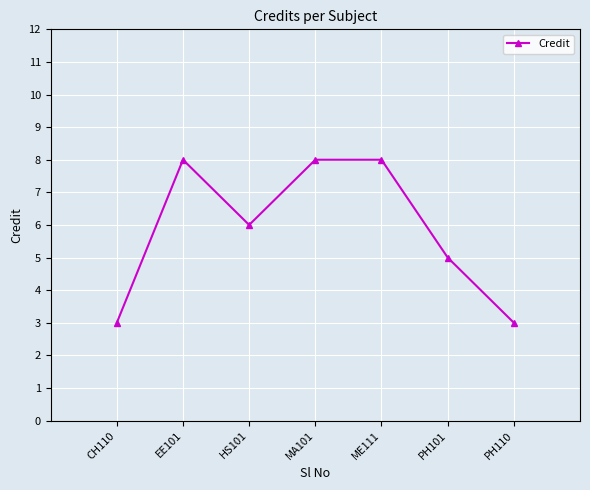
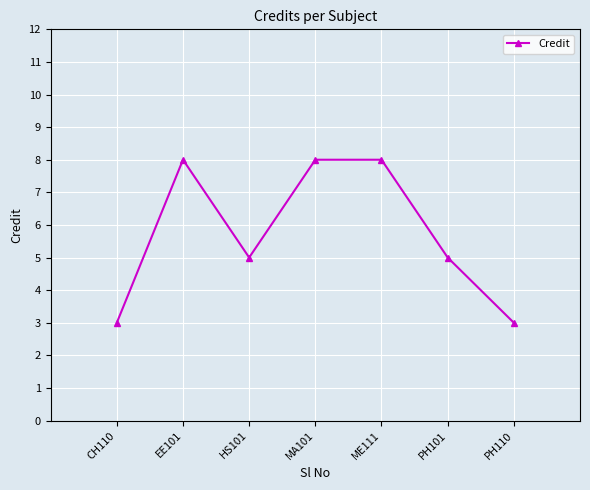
HS101: 6 -> 5
